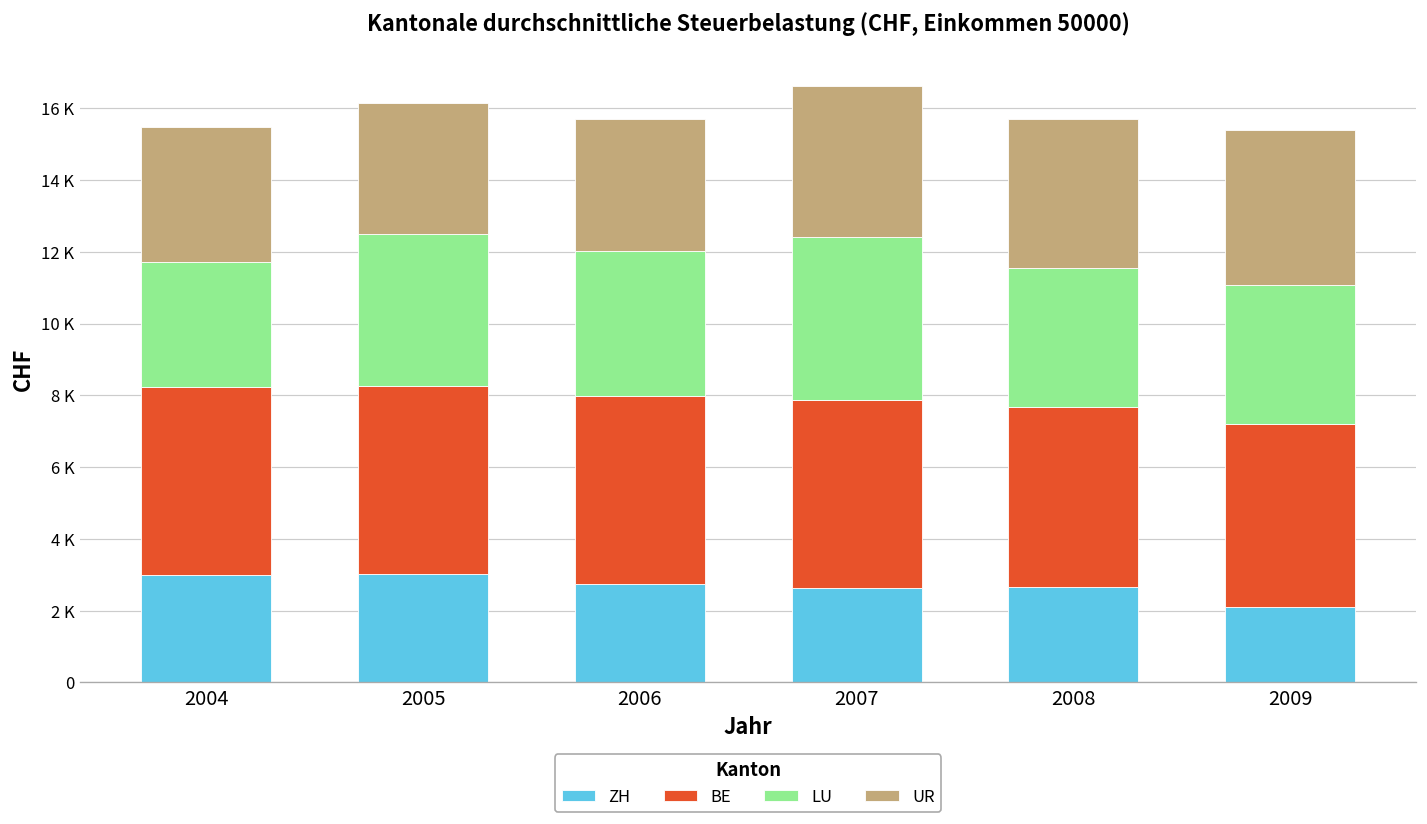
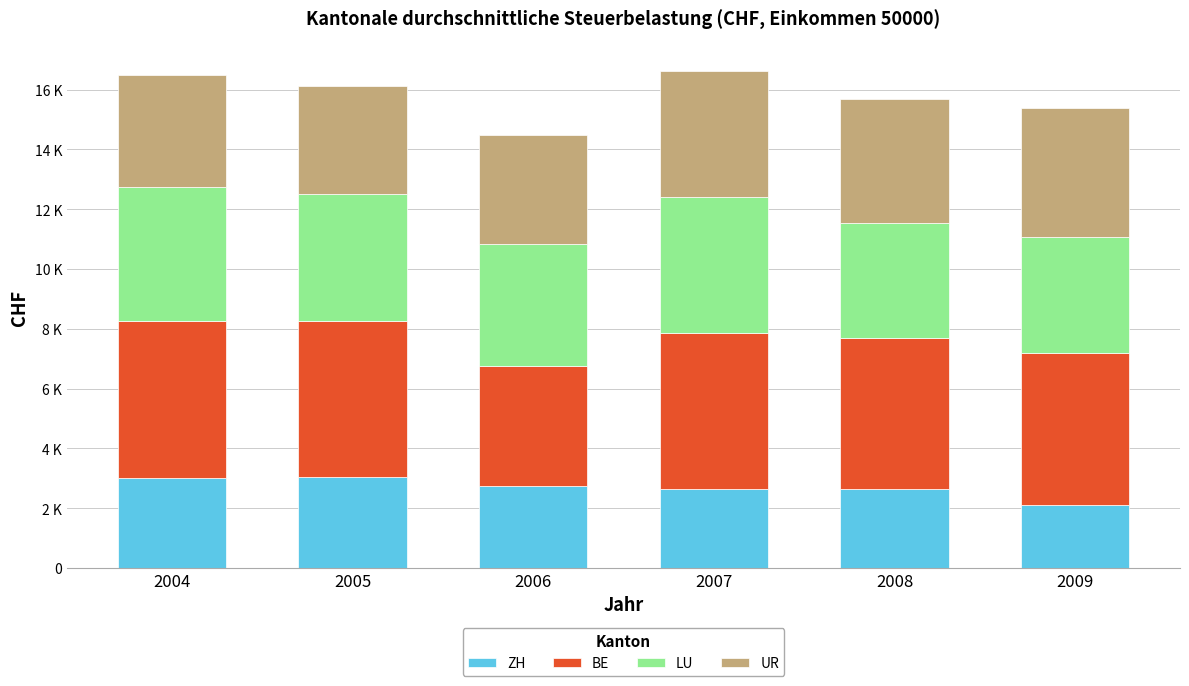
LU, 2004: 3500 -> 4500
BE, 2006: 5200 -> 4000
